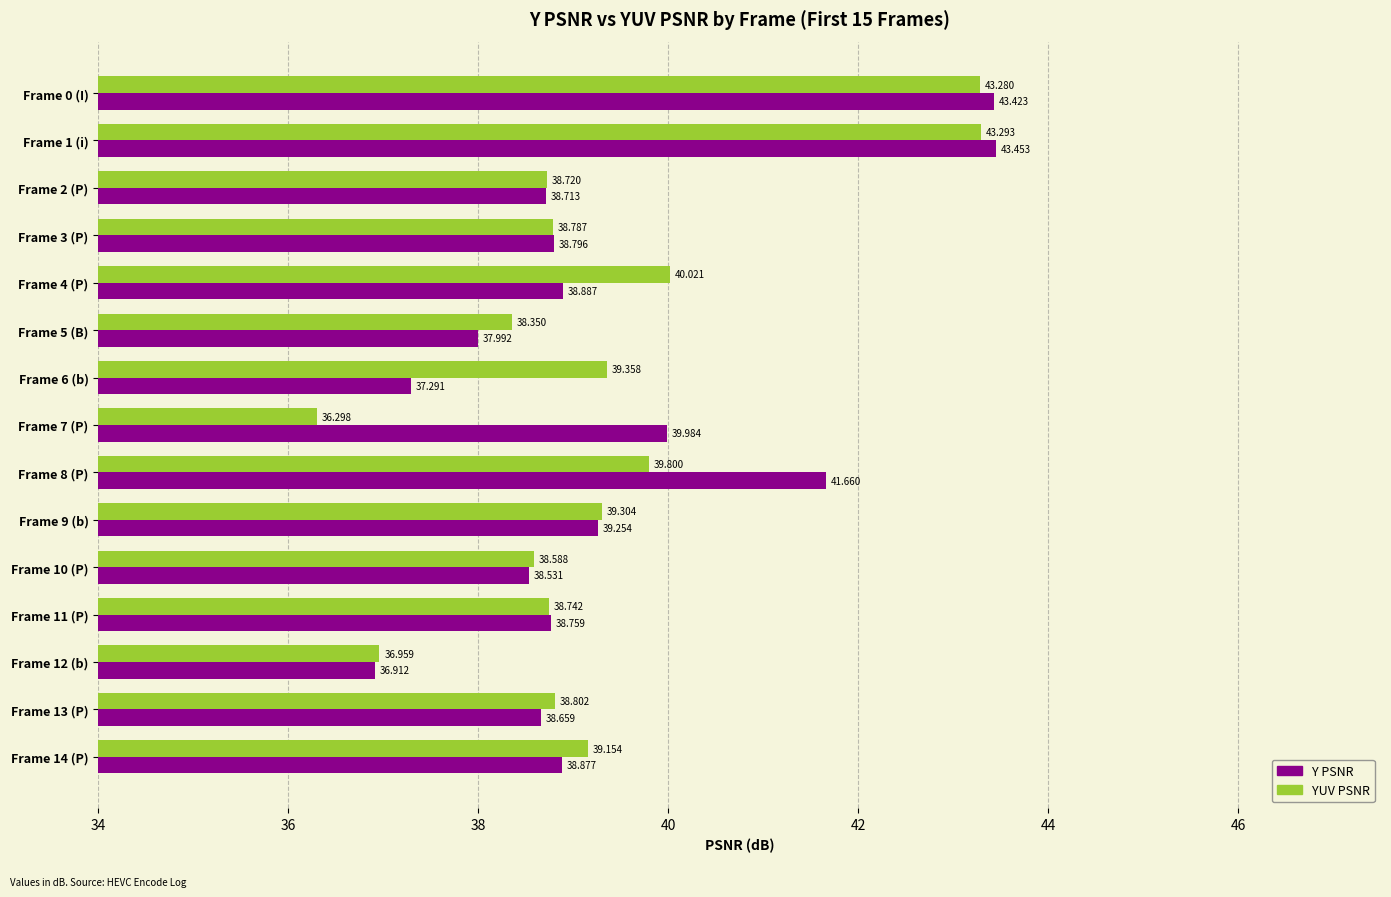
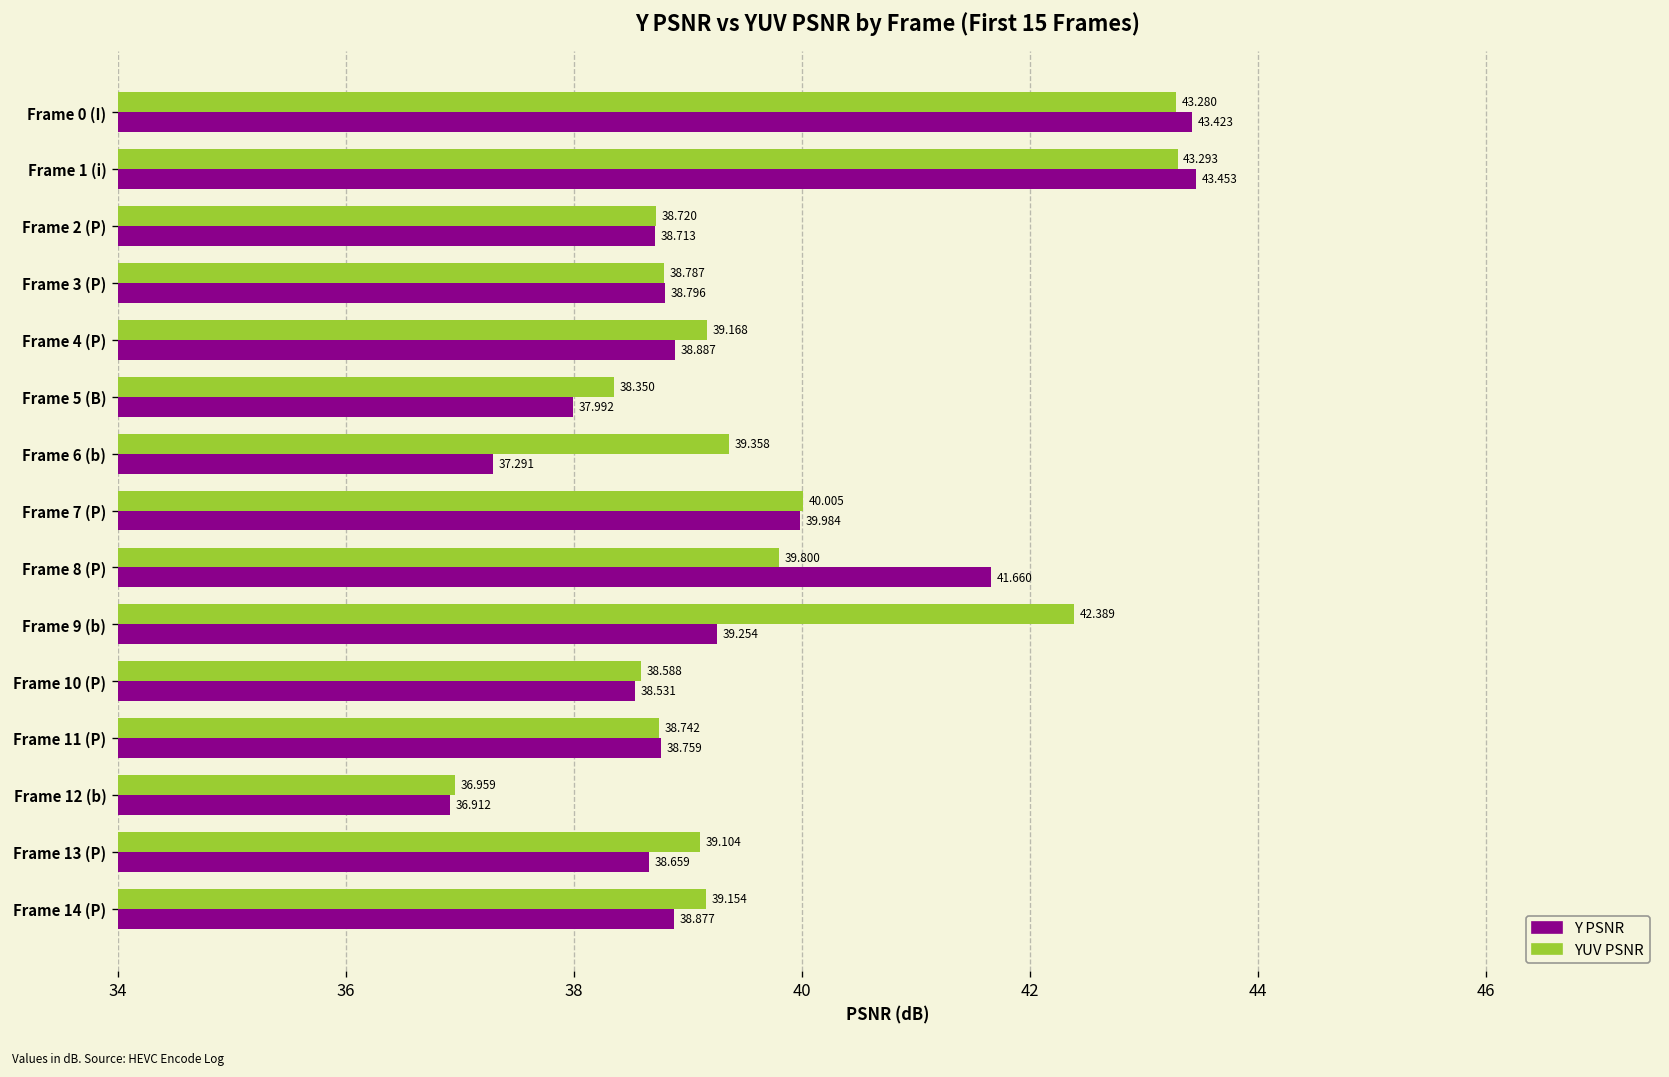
YUV PSNR, Frame 4 (P): 40.021 -> 39.168
YUV PSNR, Frame 7 (P): 36.298 -> 40.005
YUV PSNR, Frame 9 (b): 39.304 -> 42.389
YUV PSNR, Frame 13 (P): 38.802 -> 39.104
